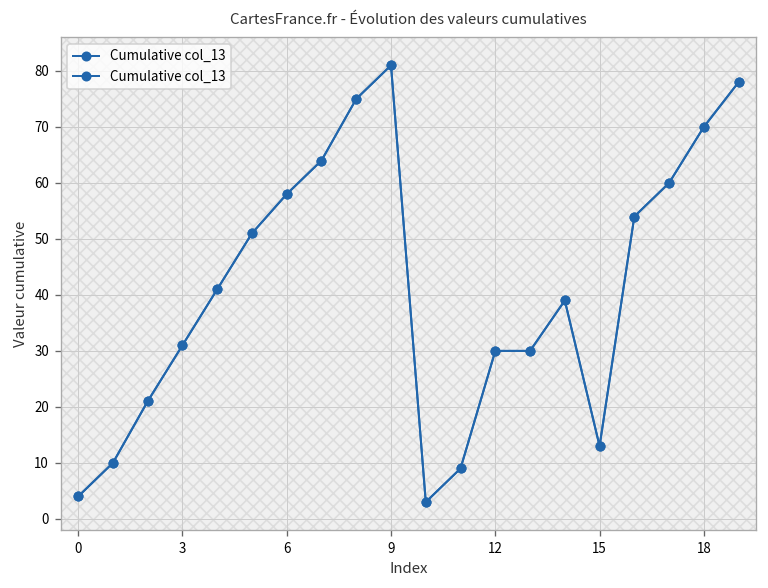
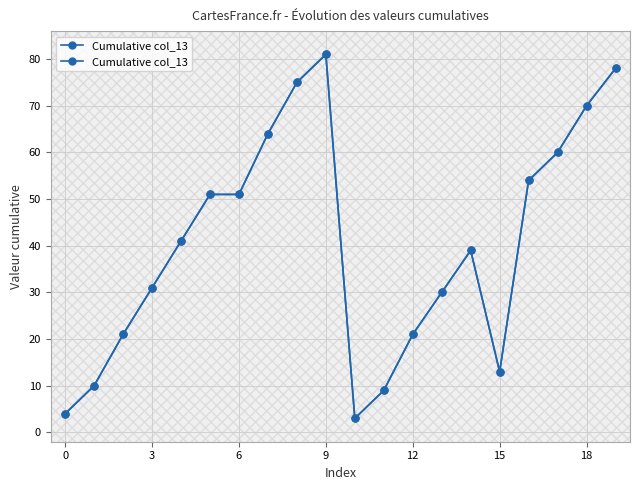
6: 58 -> 51
12: 30 -> 21
